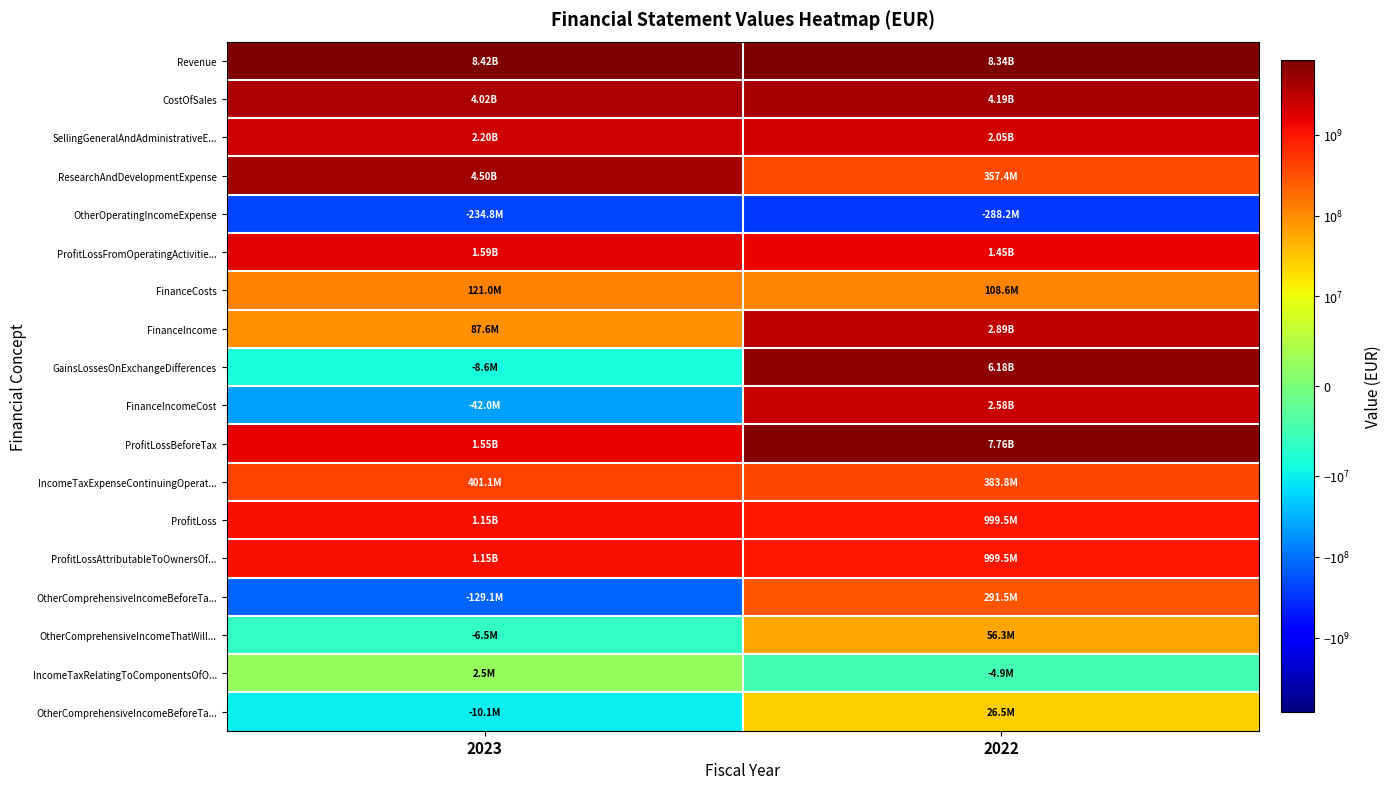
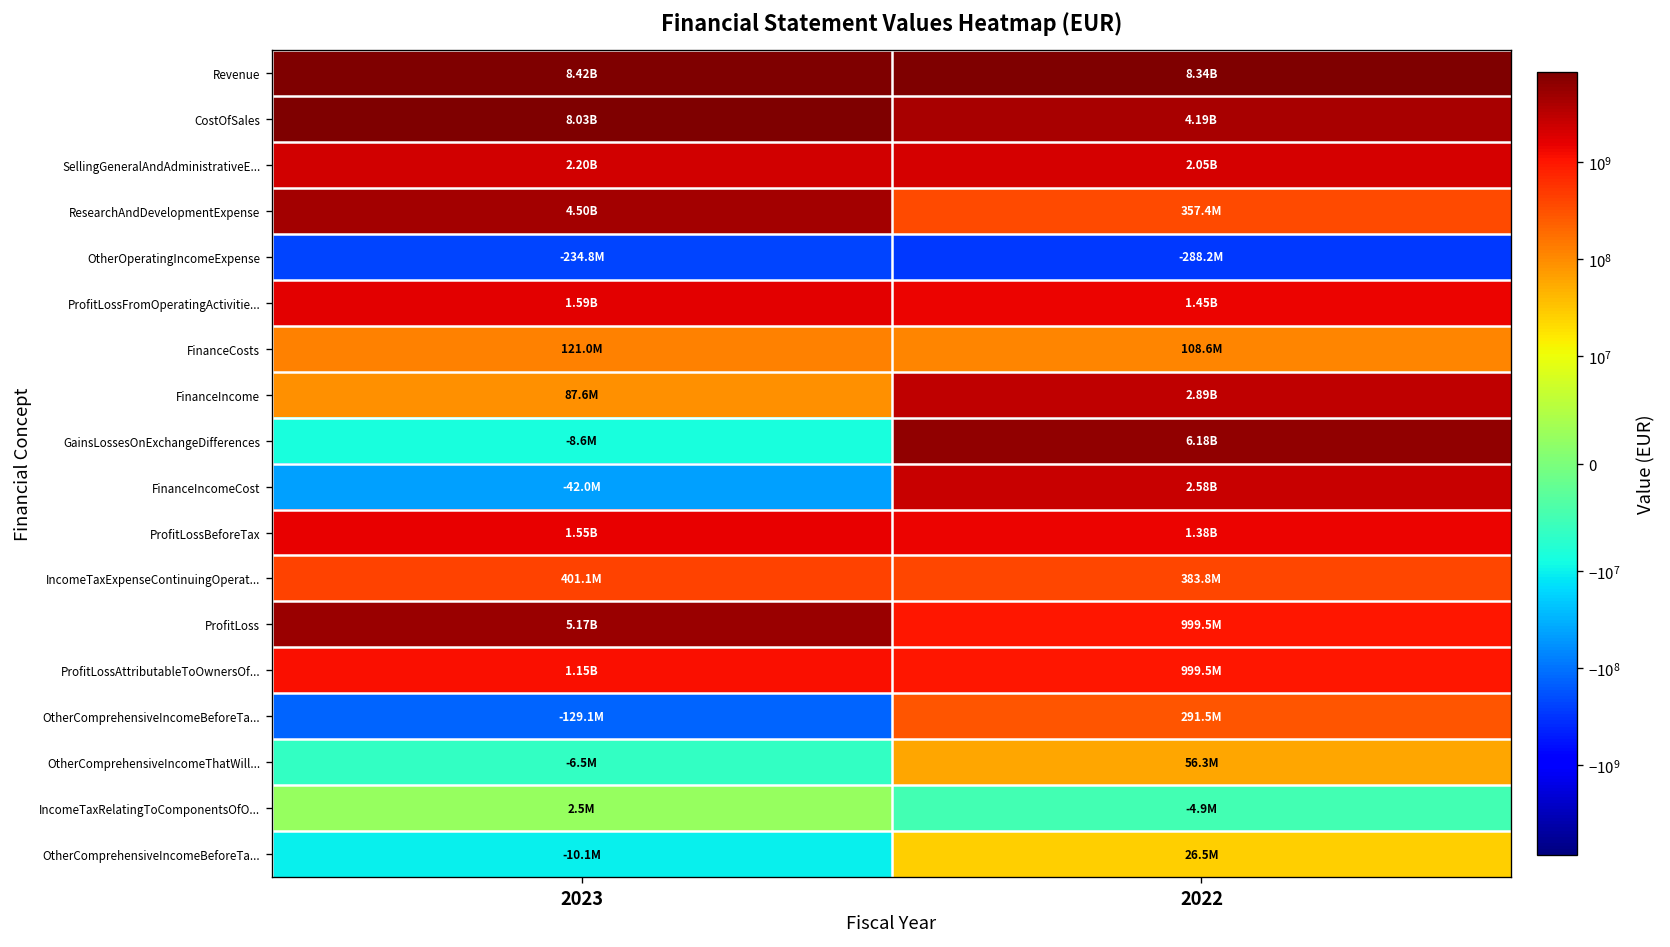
CostOfSales, 2023: 4.02B -> 8.03B
ProfitLossBeforeTax, 2022: 7.76B -> 1.38B
ProfitLoss, 2023: 1.15B -> 5.17B
